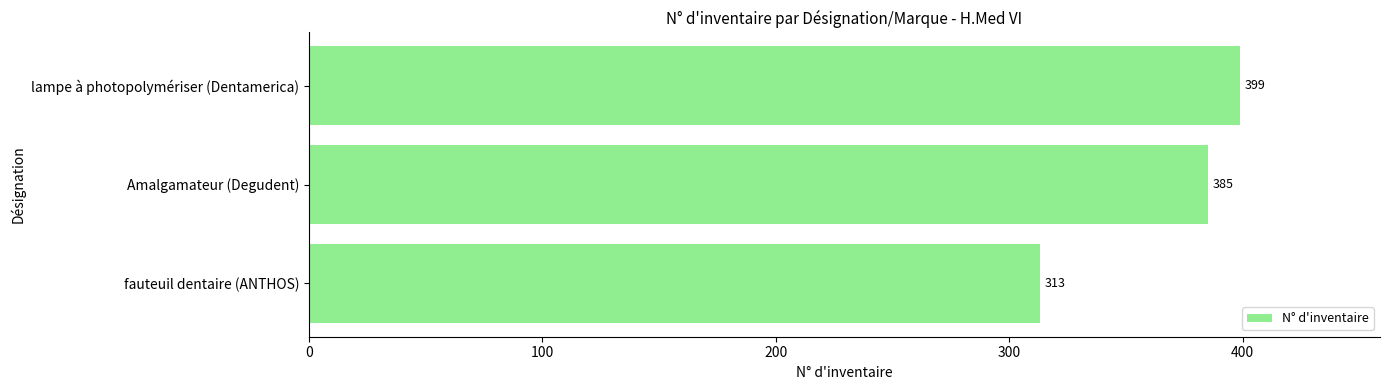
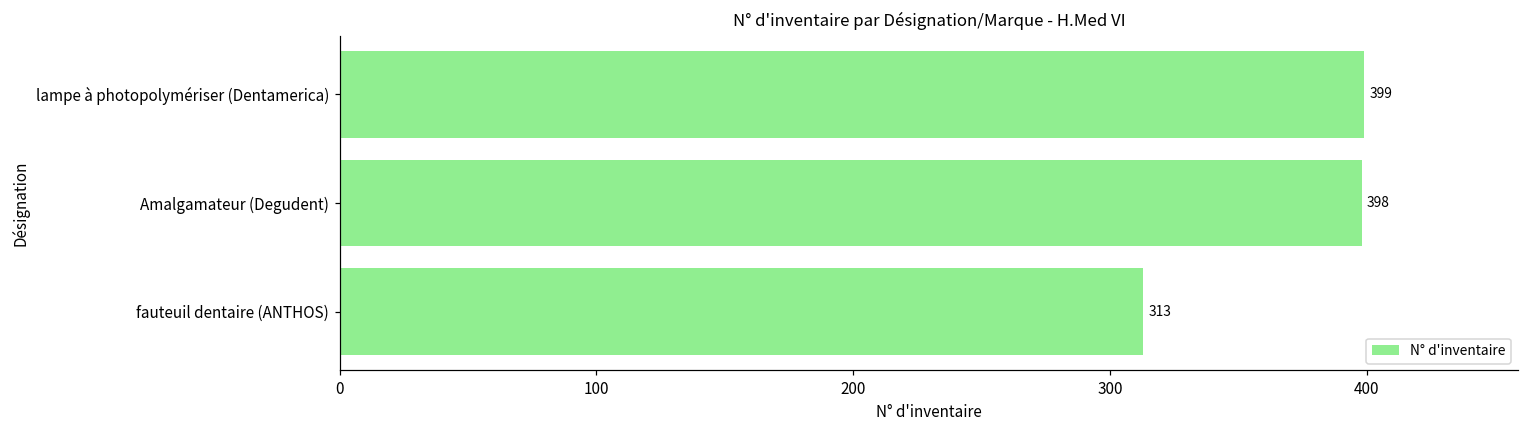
Amalgamateur (Degudent): 385 -> 398
